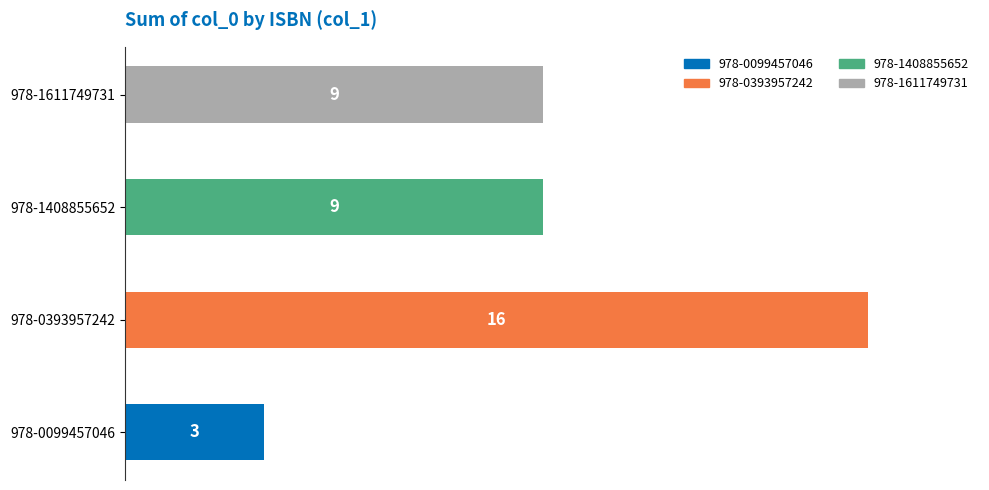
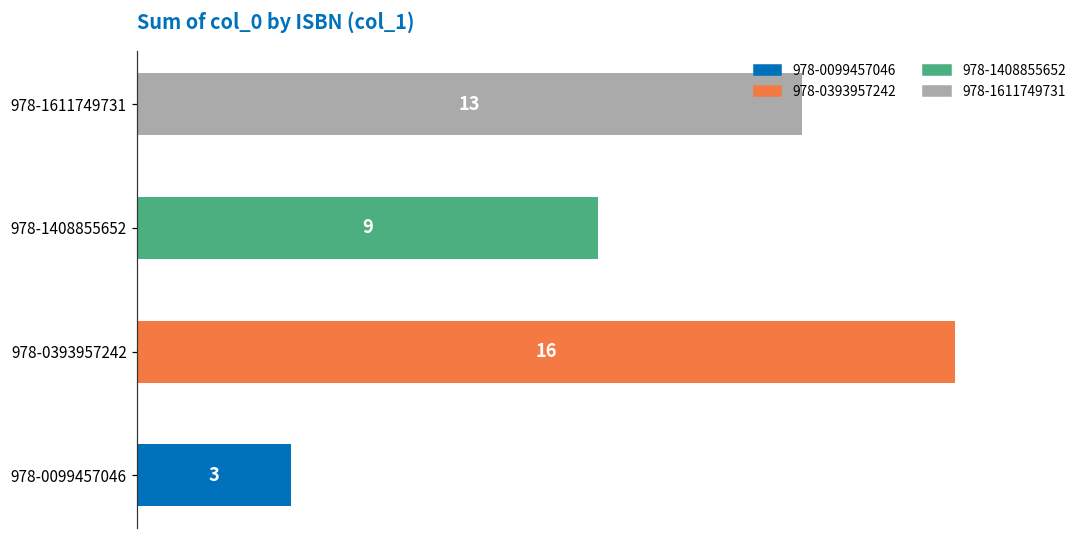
978-1611749731: 9 -> 13
